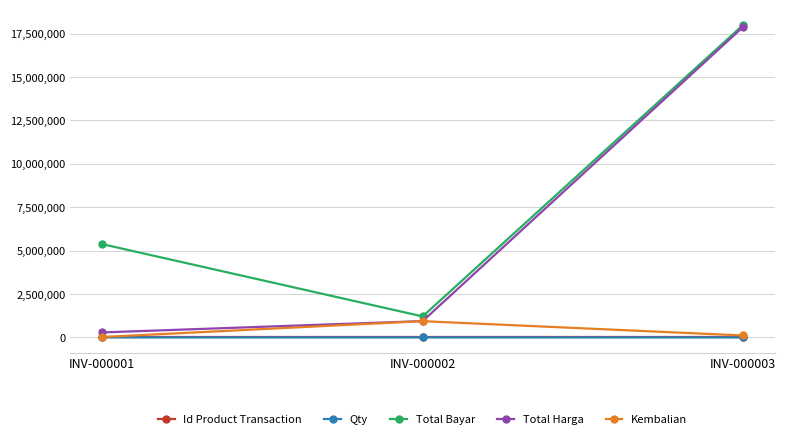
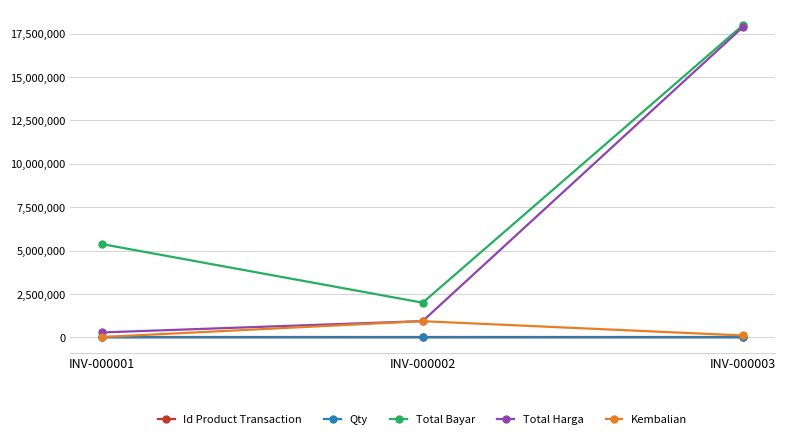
Total Bayar, INV-000002: 1,200,000 -> 2,000,000
